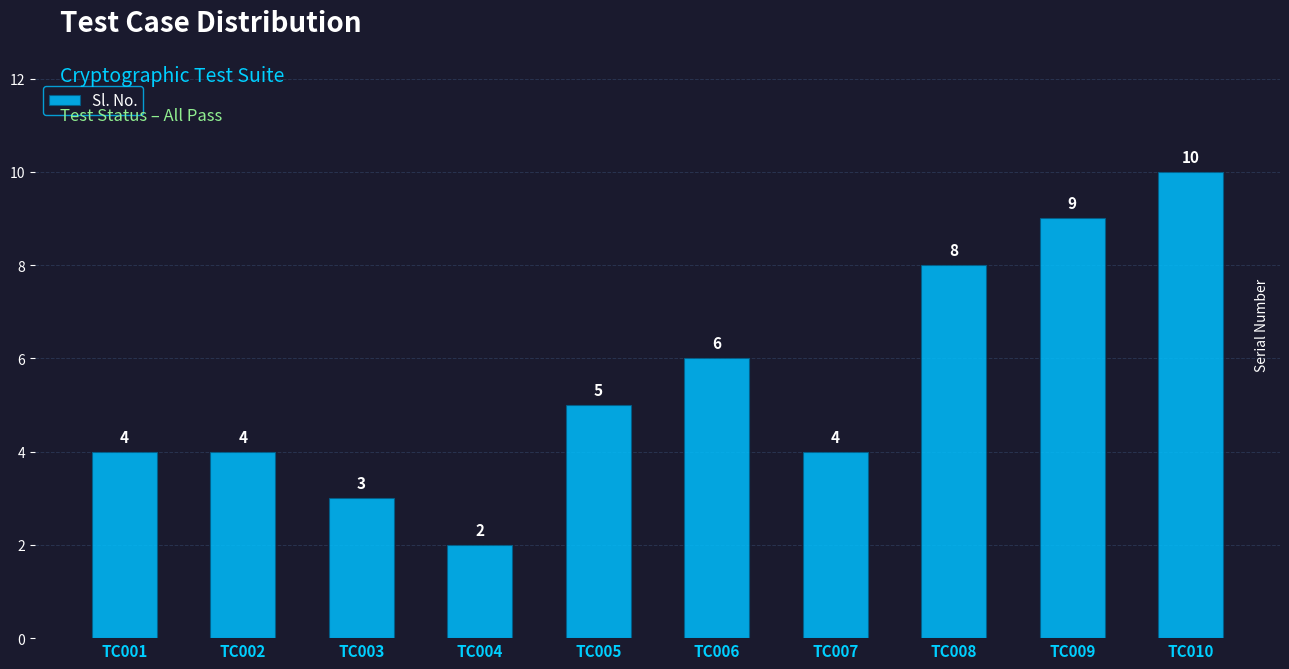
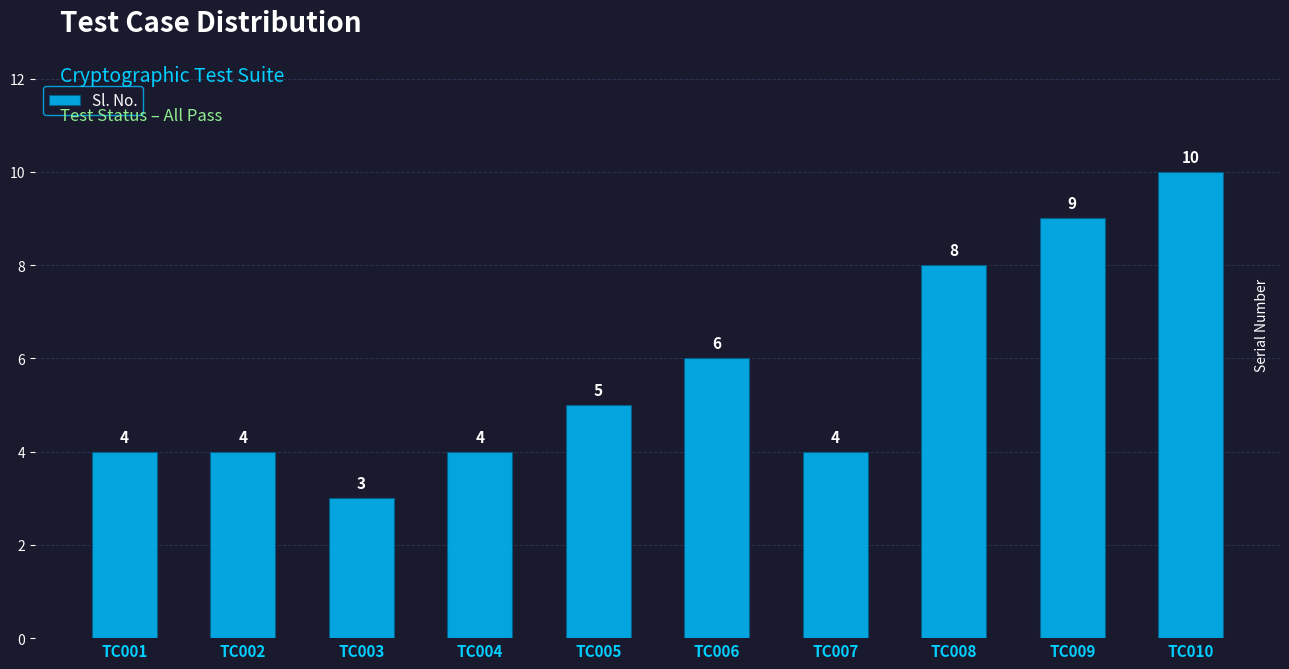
TC004: 2 -> 4
